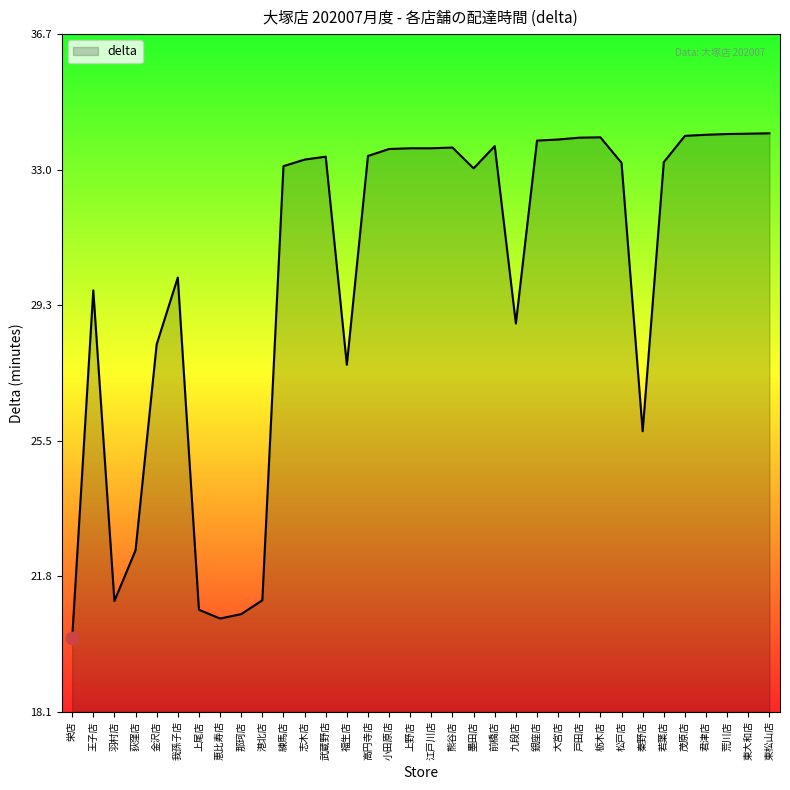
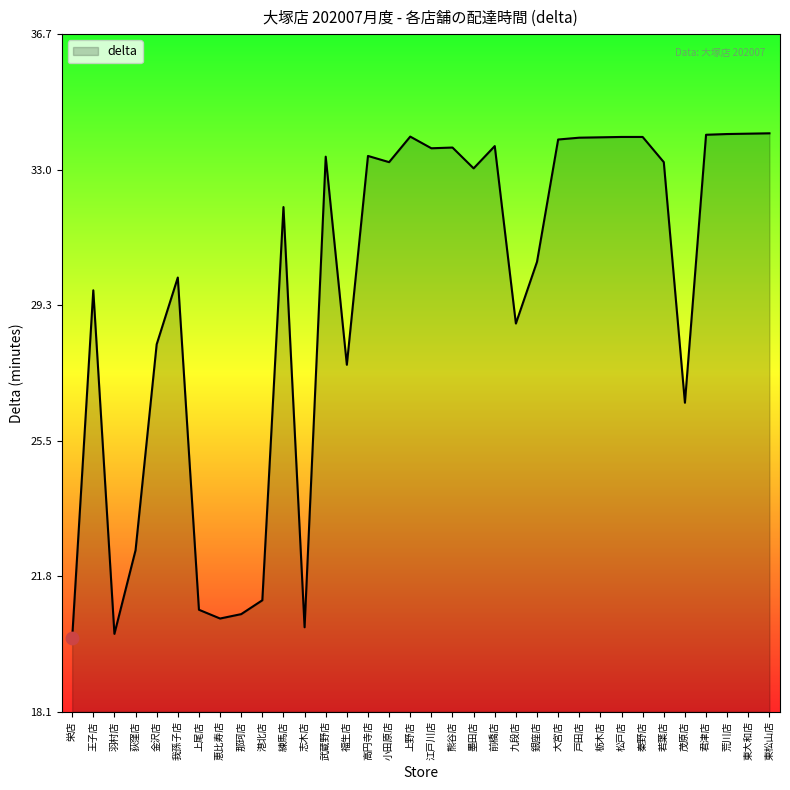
delta, 羽村店: 21.2 -> 20.3
delta, 練馬店: 33.1 -> 31.9
delta, 志木店: 33.2 -> 20.4
delta, 小田原店: 33.5 -> 33.2
delta, 上野店: 33.6 -> 33.9
delta, 銀座店: 33.8 -> 30.4
delta, 松戸店: 33.2 -> 33.9
delta, 秦野店: 25.8 -> 33.9
delta, 茂原店: 33.9 -> 26.6
